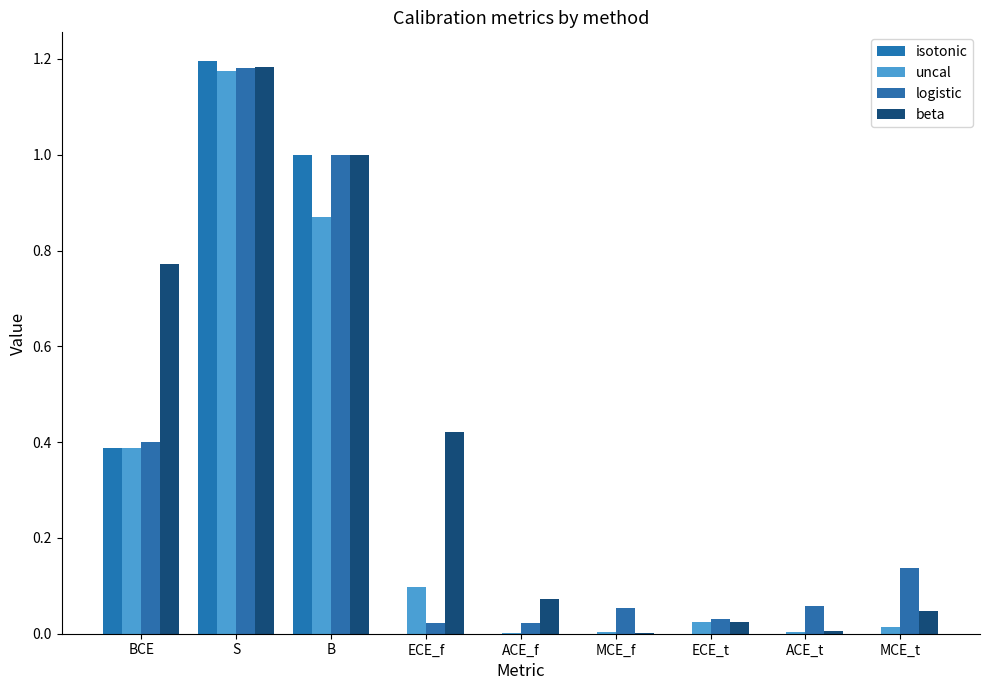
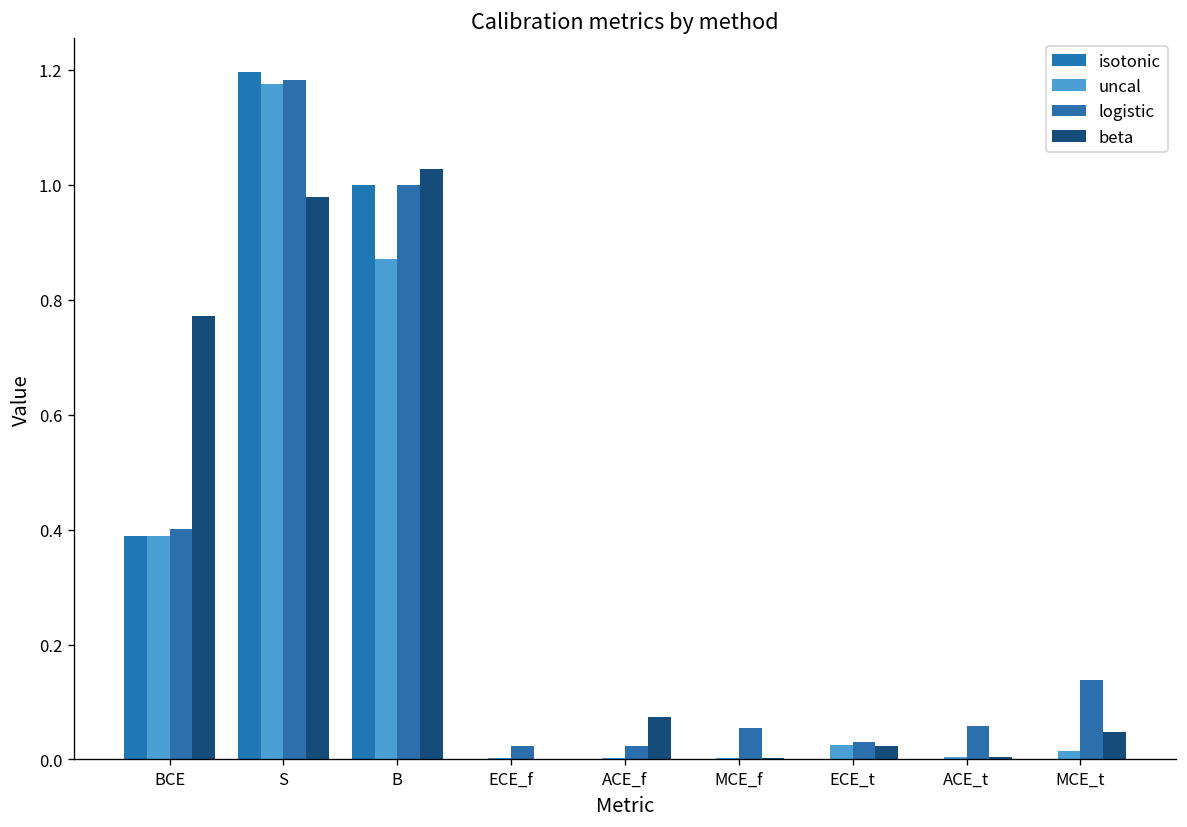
beta, S: 1.18 -> 0.98
beta, B: 1.00 -> 1.03
uncal, ECE_f: 0.10 -> 0.00
beta, ECE_f: 0.42 -> 0.00
